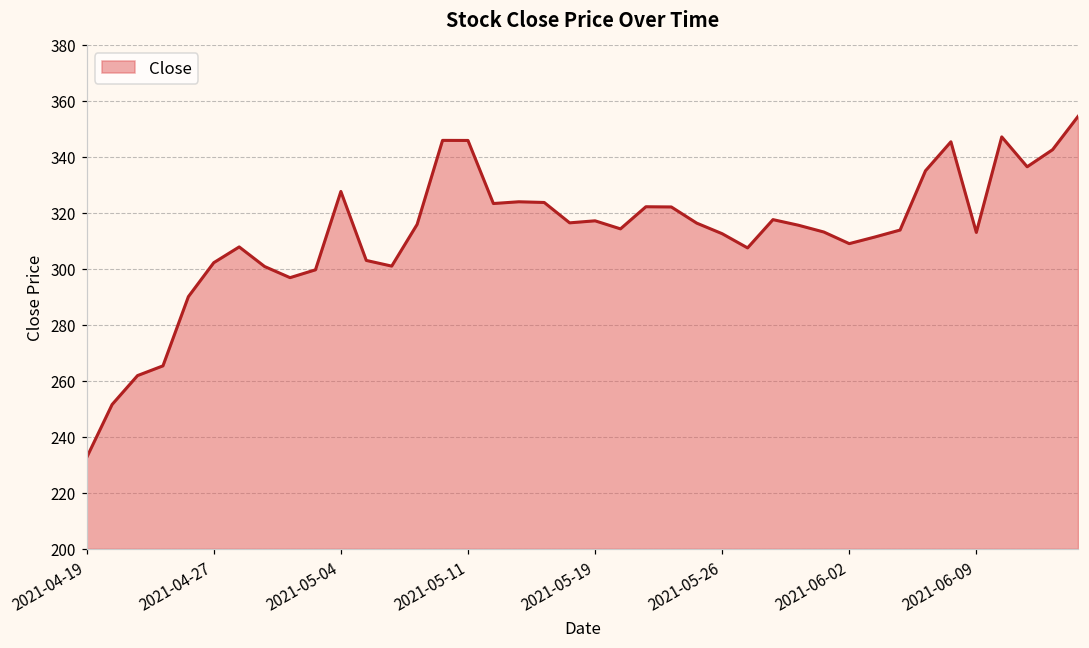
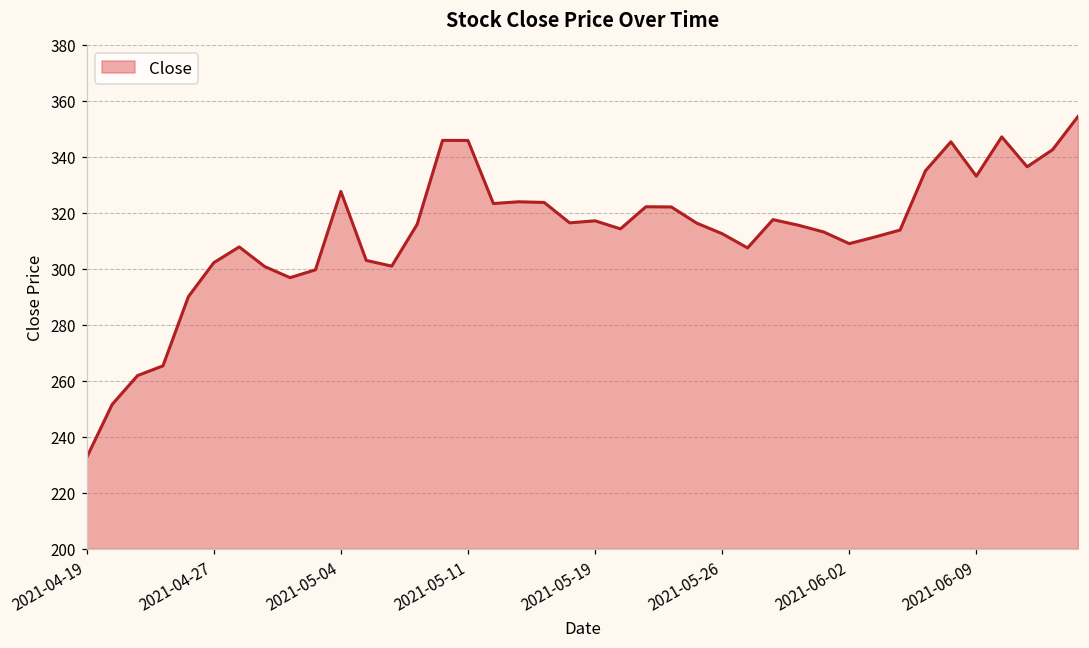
2021-06-09: 313 -> 333
